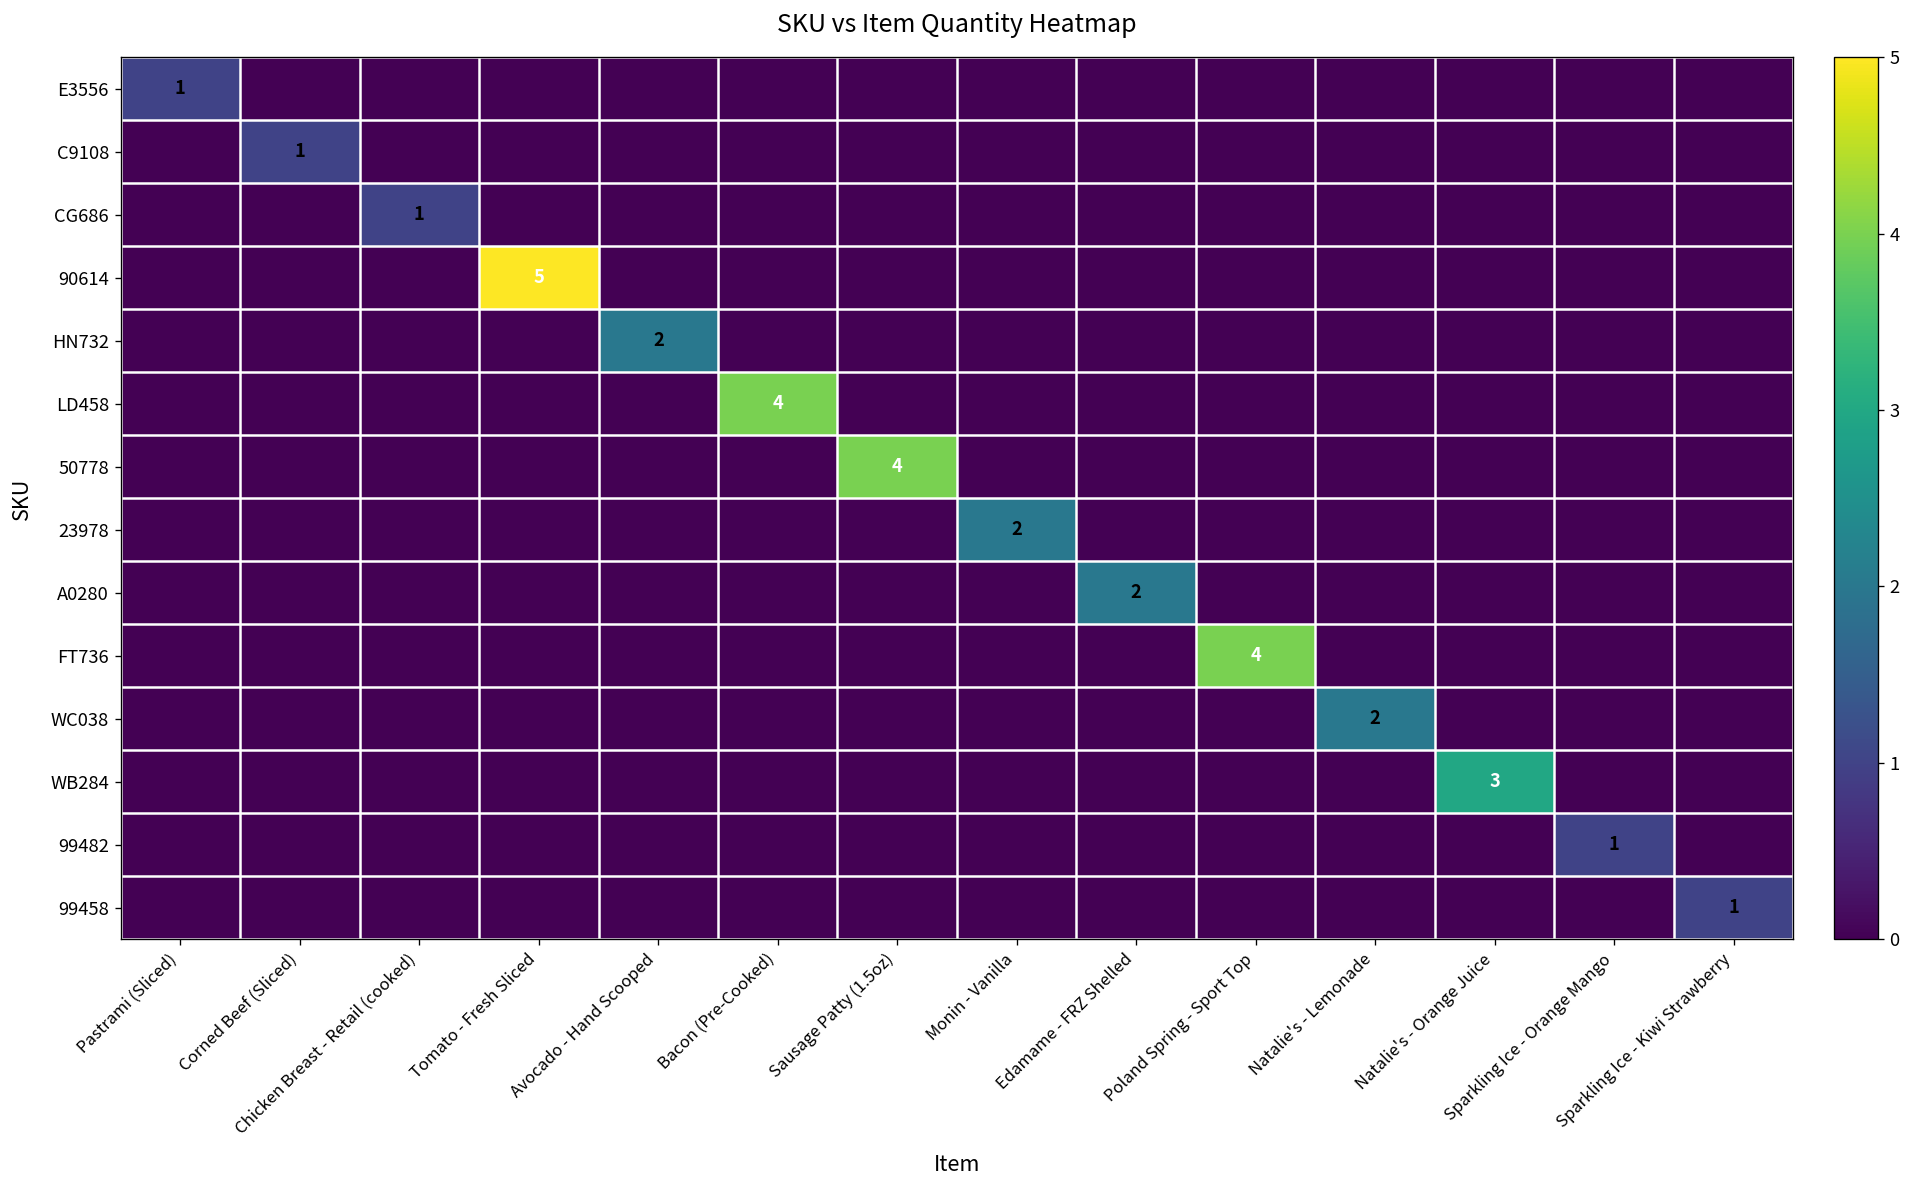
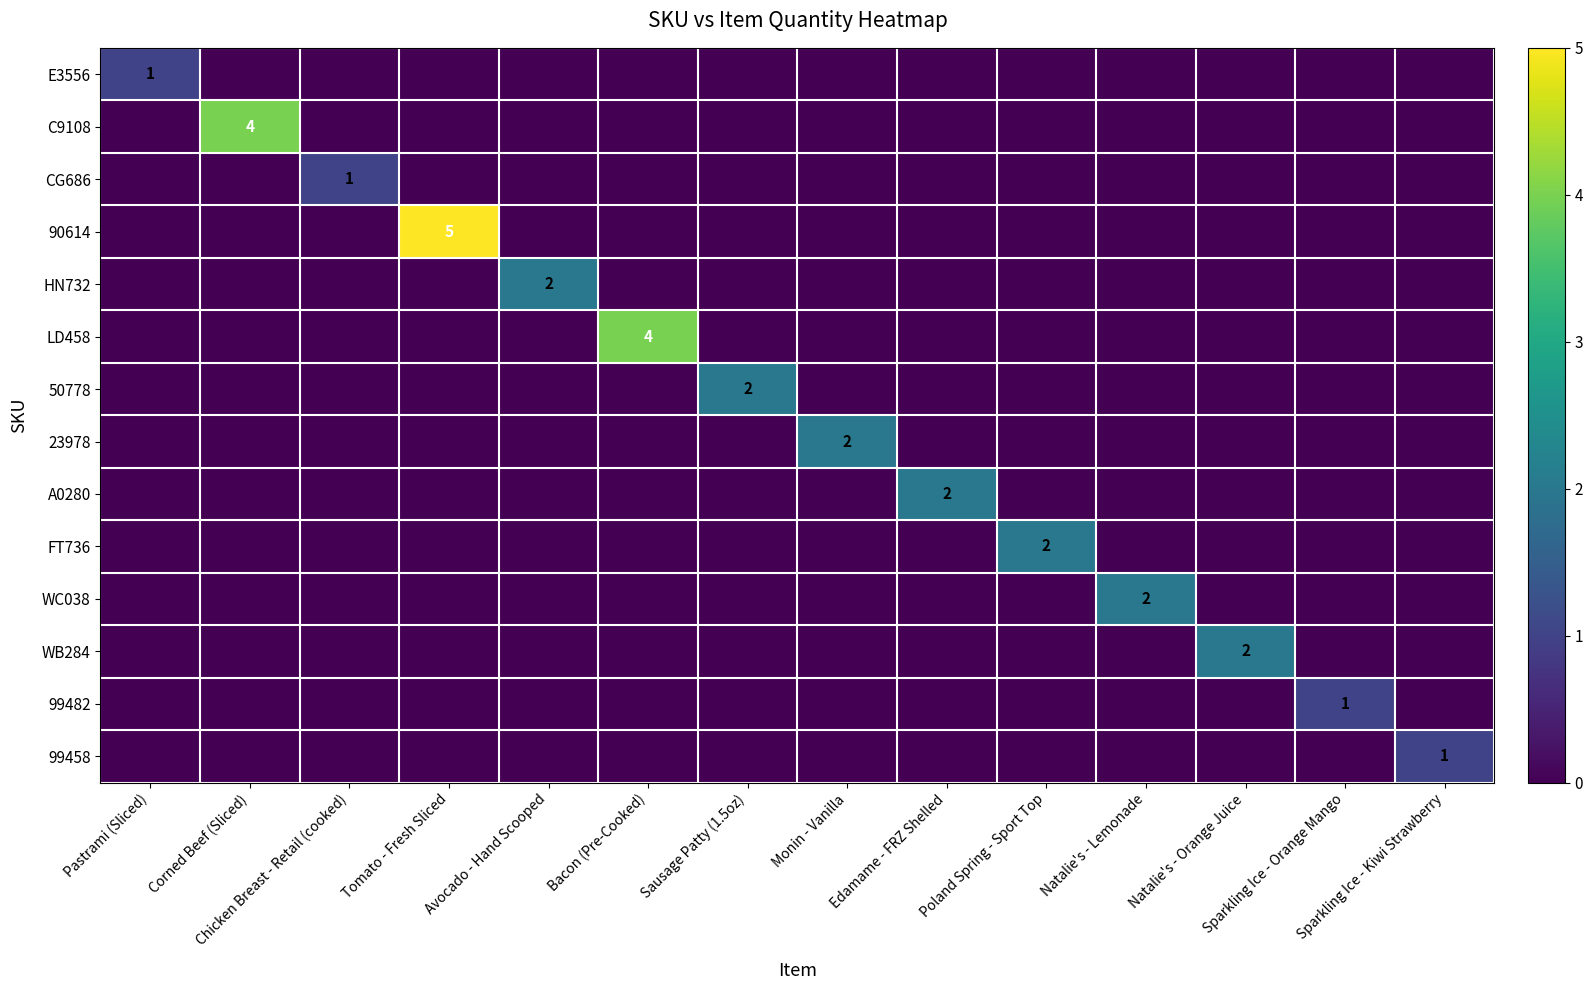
C9108, Corned Beef (Sliced): 1 -> 4
50778, Sausage Patty (1.5oz): 4 -> 2
FT736, Poland Spring - Sport Top: 4 -> 2
WB284, Natalie's - Orange Juice: 3 -> 2
